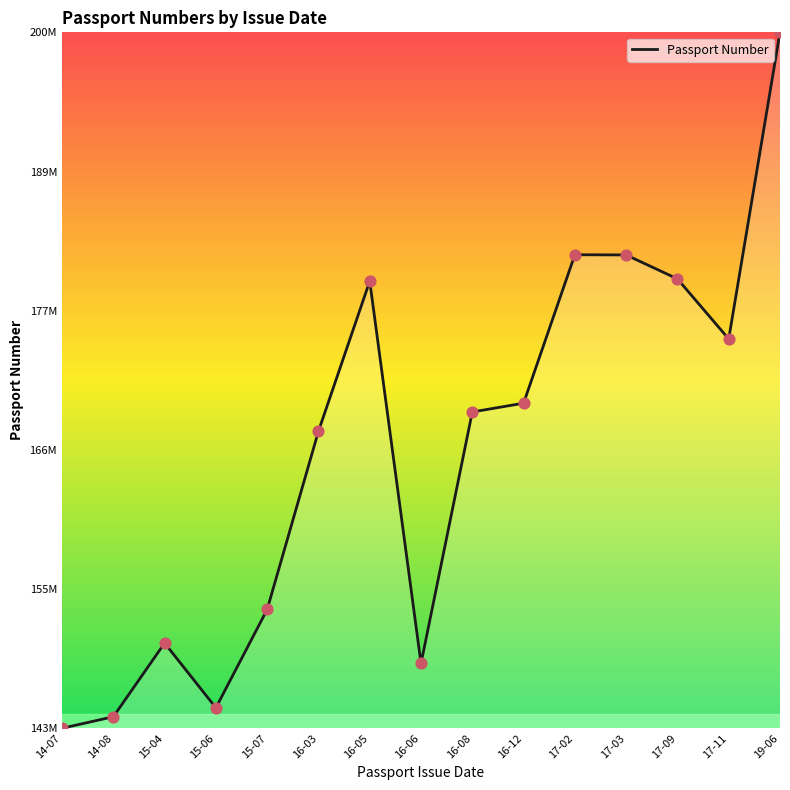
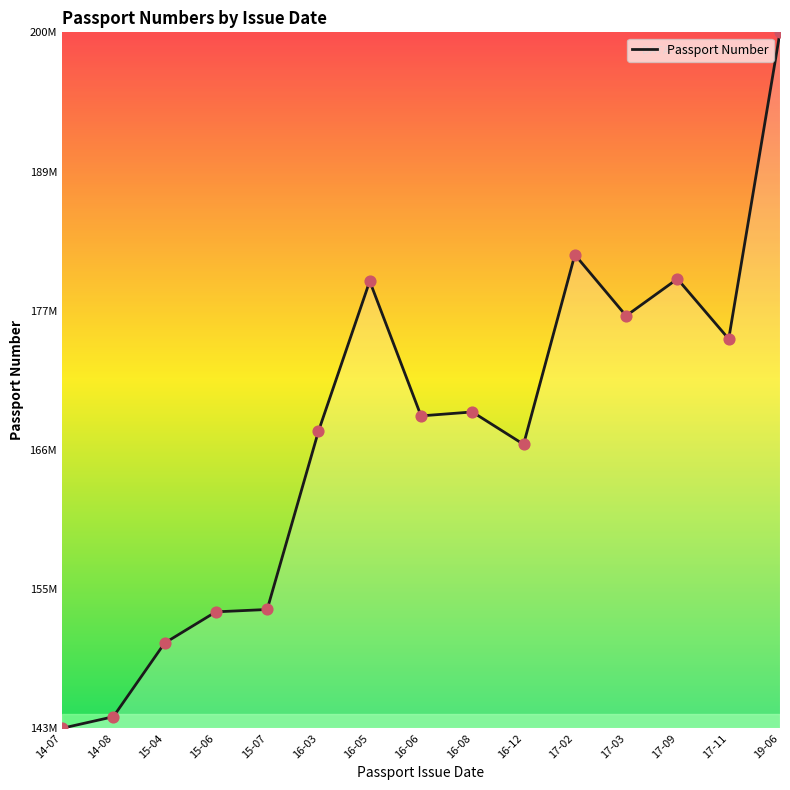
15-06: 145000000 -> 152800000
16-06: 148600000 -> 168700000
16-12: 169800000 -> 166400000
17-03: 181800000 -> 176900000
